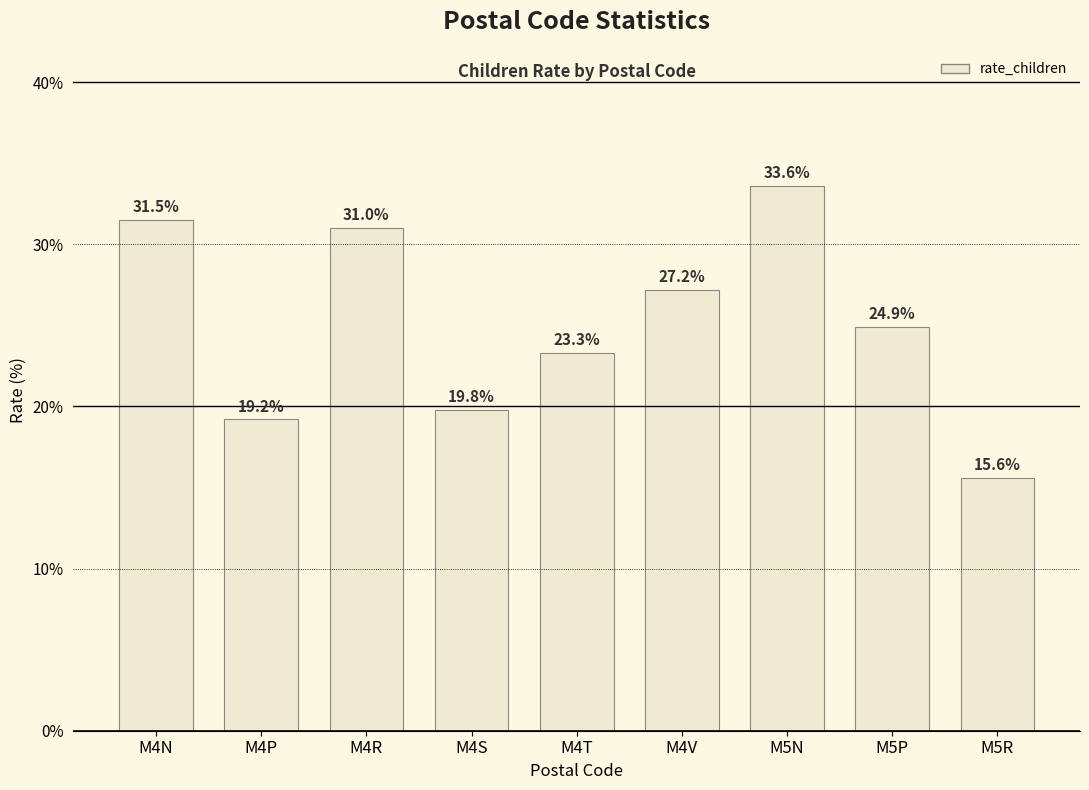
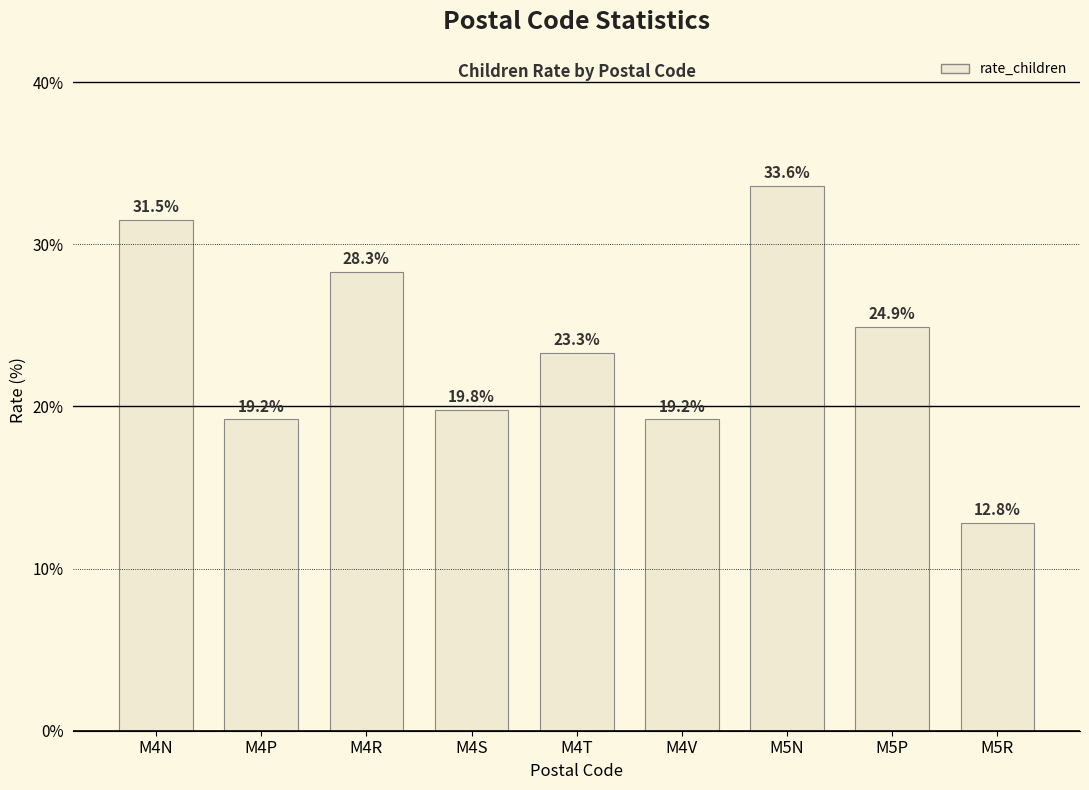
M4R: 31.0% -> 28.3%
M4V: 27.2% -> 19.2%
M5R: 15.6% -> 12.8%
